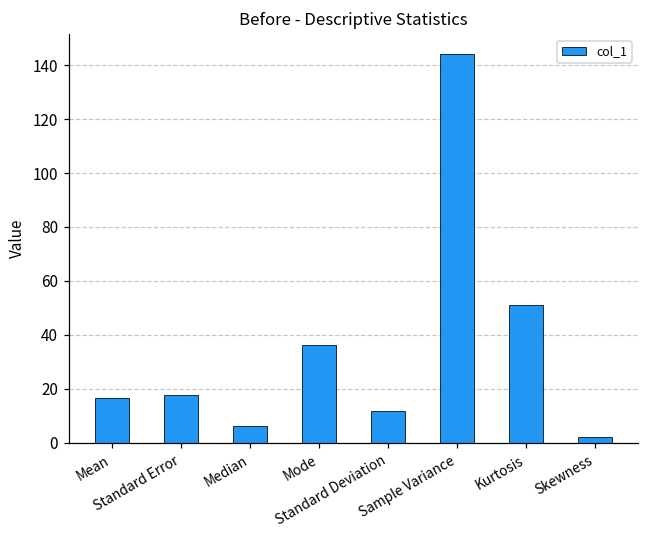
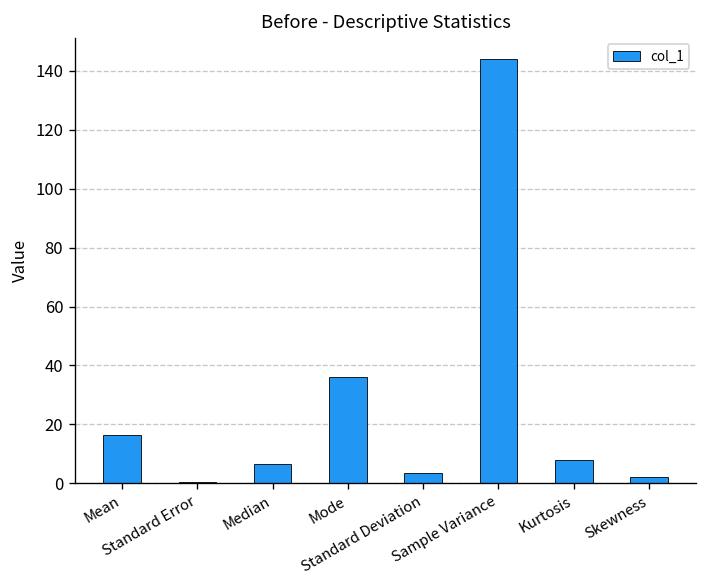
Standard Error: 18 -> 0
Standard Deviation: 12 -> 3
Kurtosis: 51 -> 8
